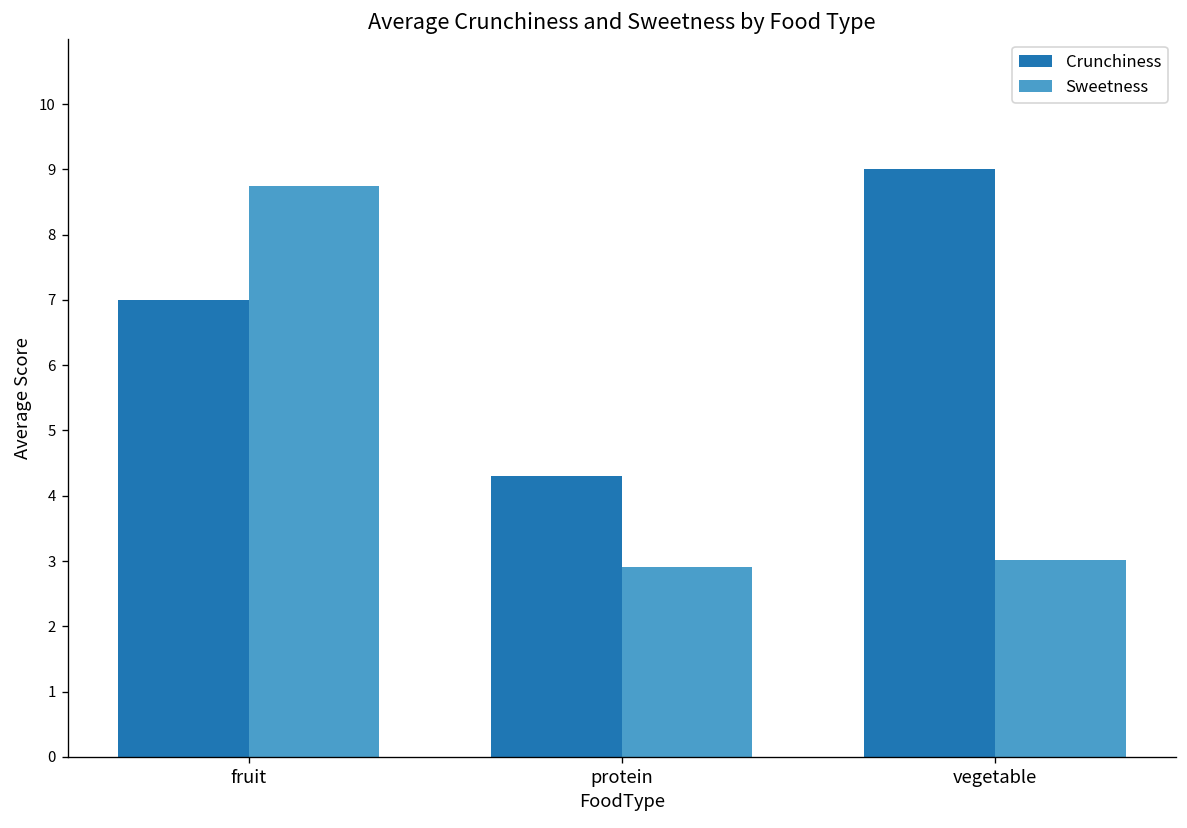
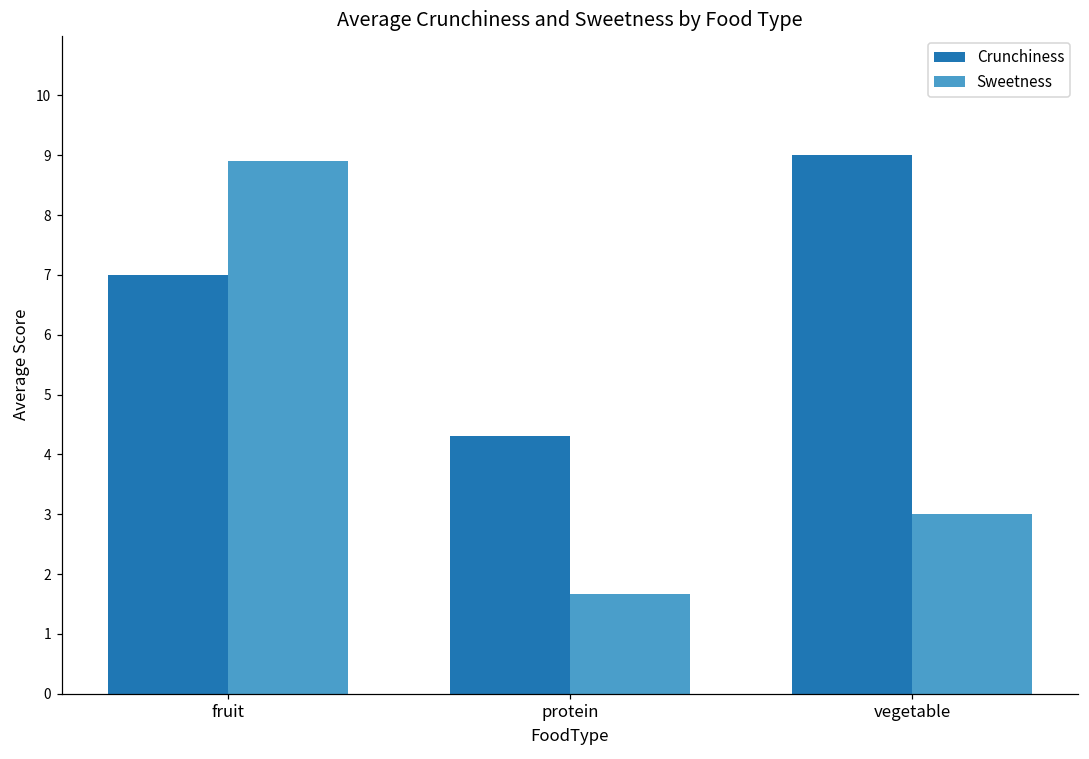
Sweetness, fruit: 8.8 -> 8.9
Sweetness, protein: 2.9 -> 1.7
